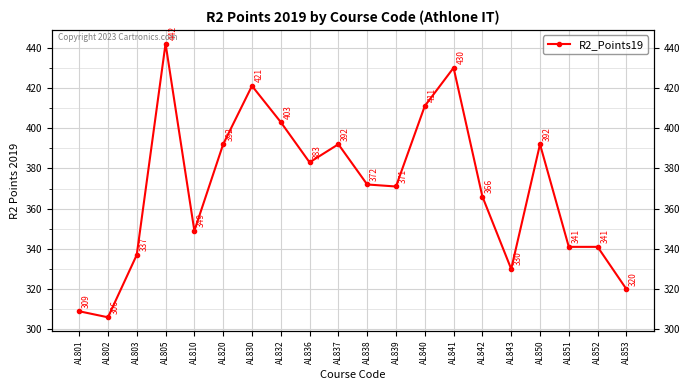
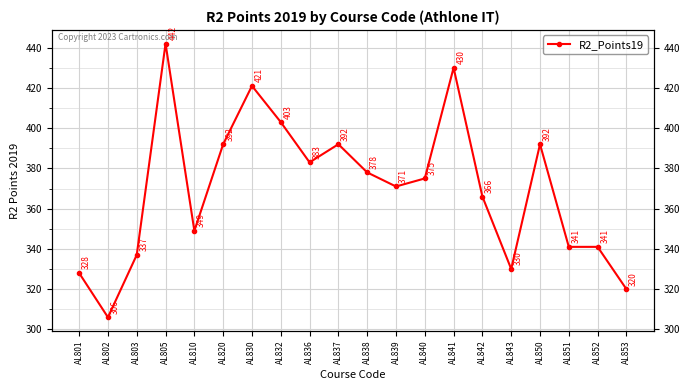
AL801: 309 -> 328
AL838: 372 -> 378
AL840: 411 -> 375
